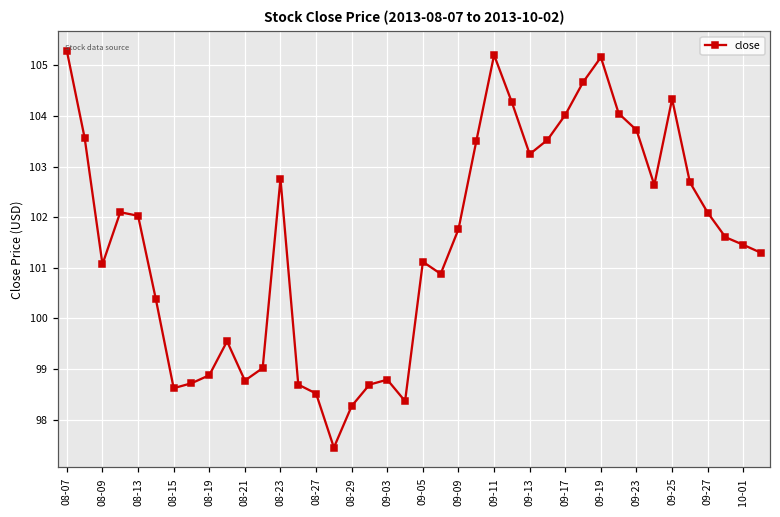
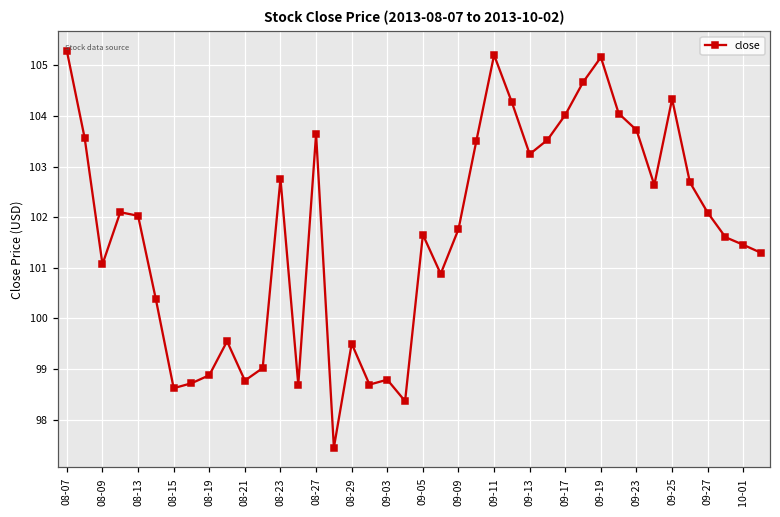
08-27: 98.5 -> 103.6
08-29: 98.3 -> 99.5
09-05: 101.1 -> 101.7
